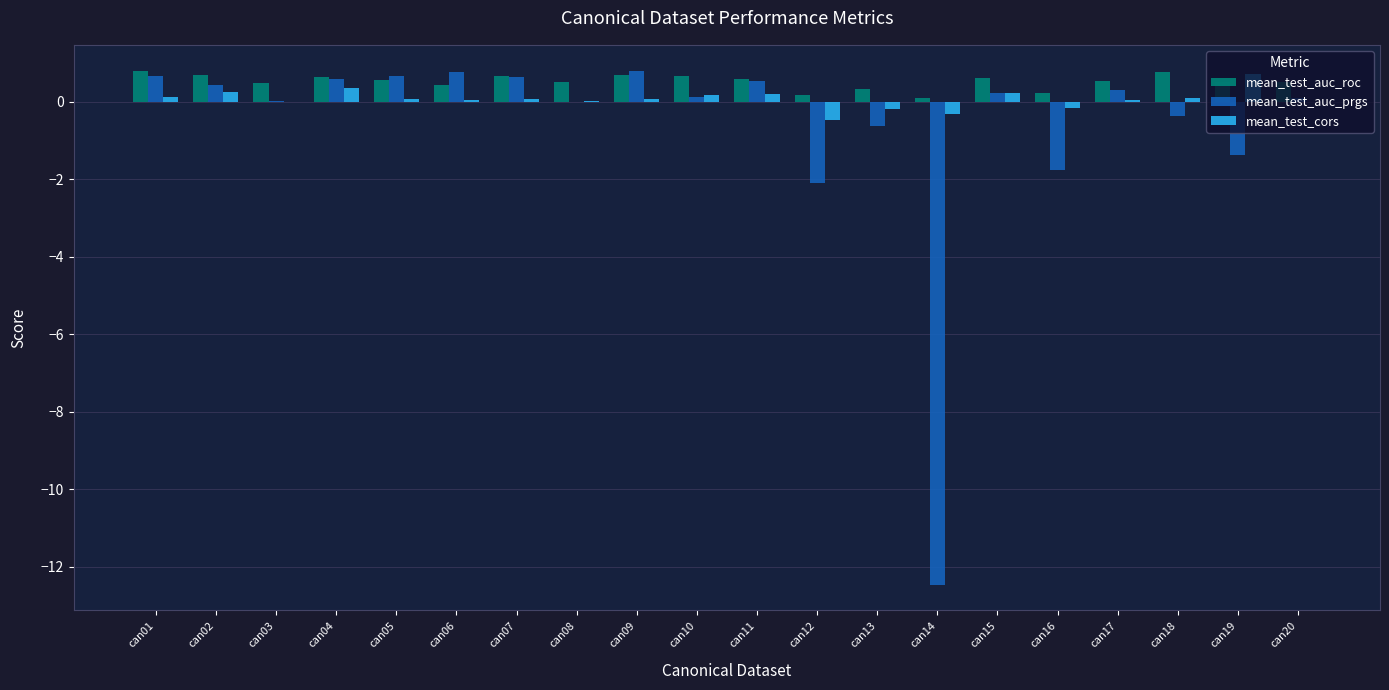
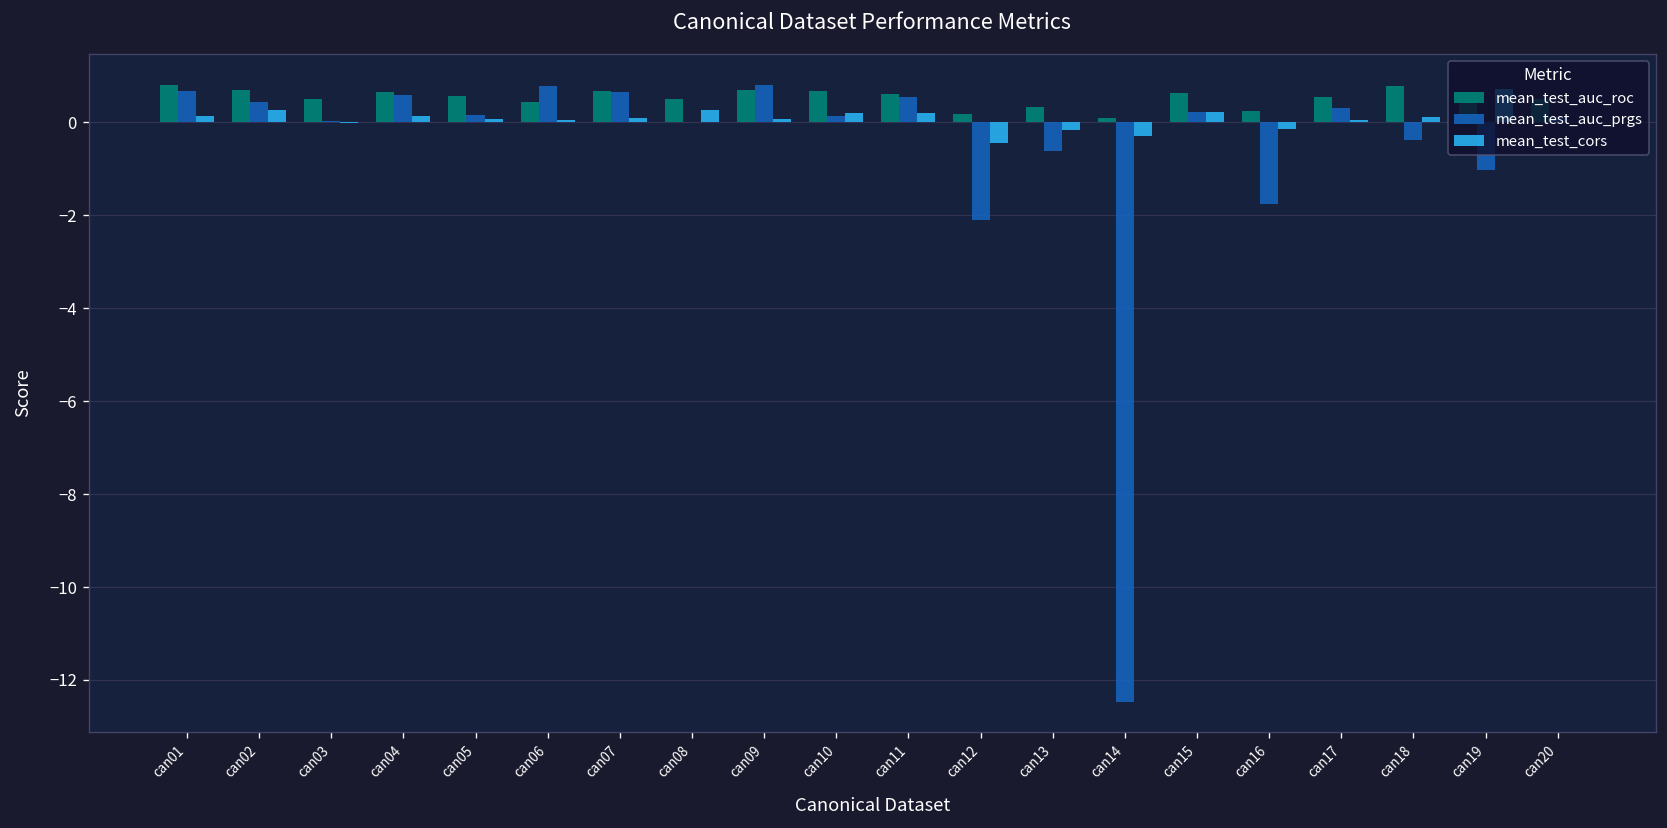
mean_test_cors, can04: 0.4 -> 0.1
mean_test_auc_prgs, can05: 0.7 -> 0.1
mean_test_cors, can08: 0.0 -> 0.3
mean_test_auc_prgs, can19: -1.4 -> -1.0
